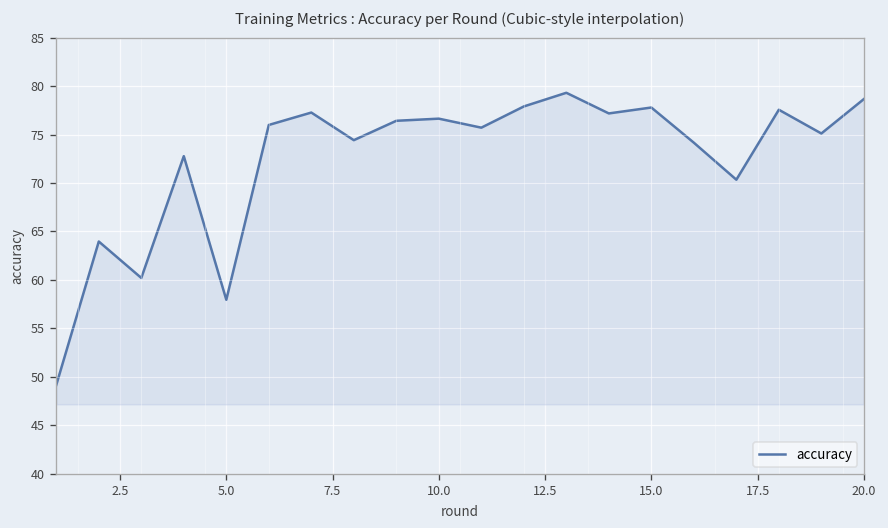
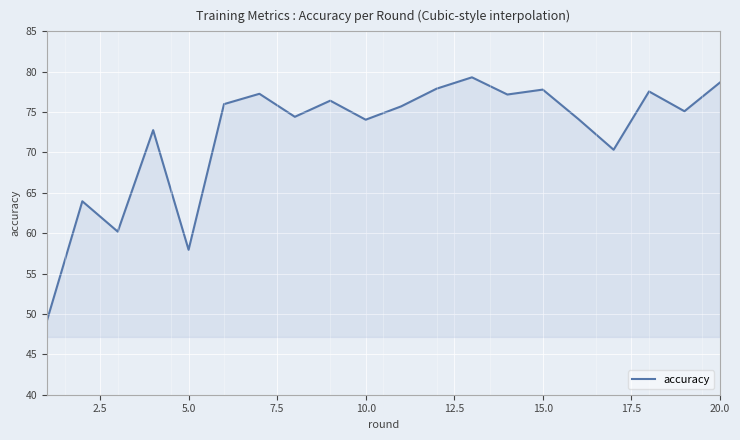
10.0: 77 -> 74
